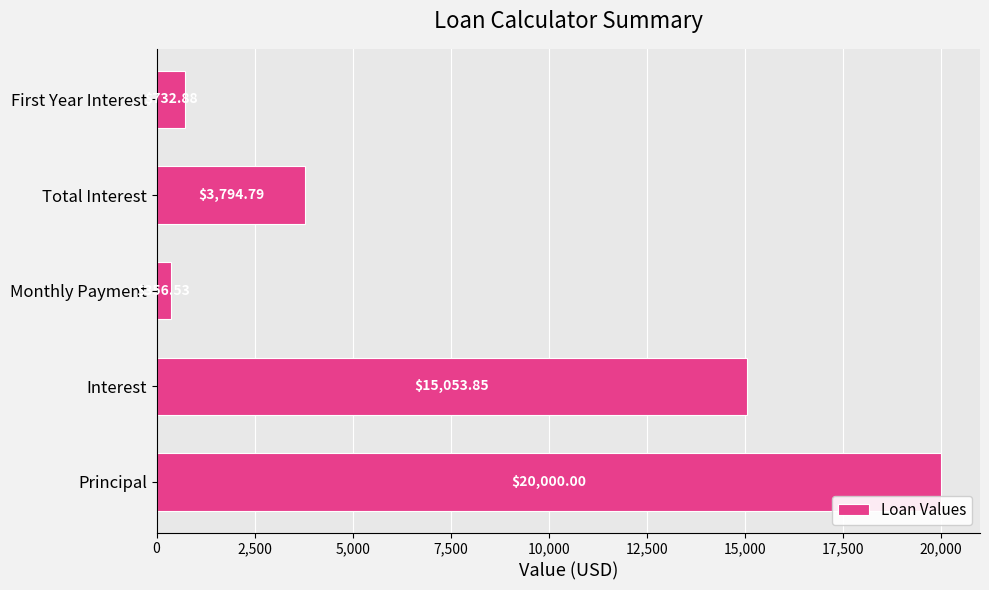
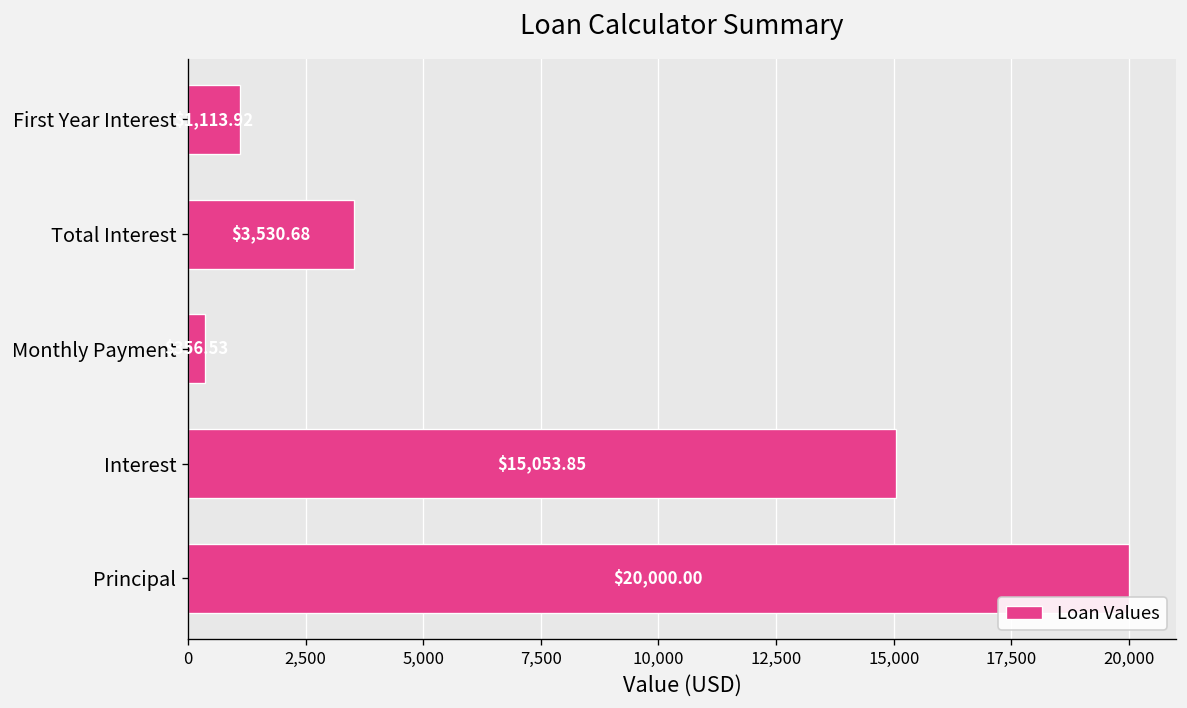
First Year Interest: 700 -> 1,100
Total Interest: $3,794.79 -> $3,530.68
